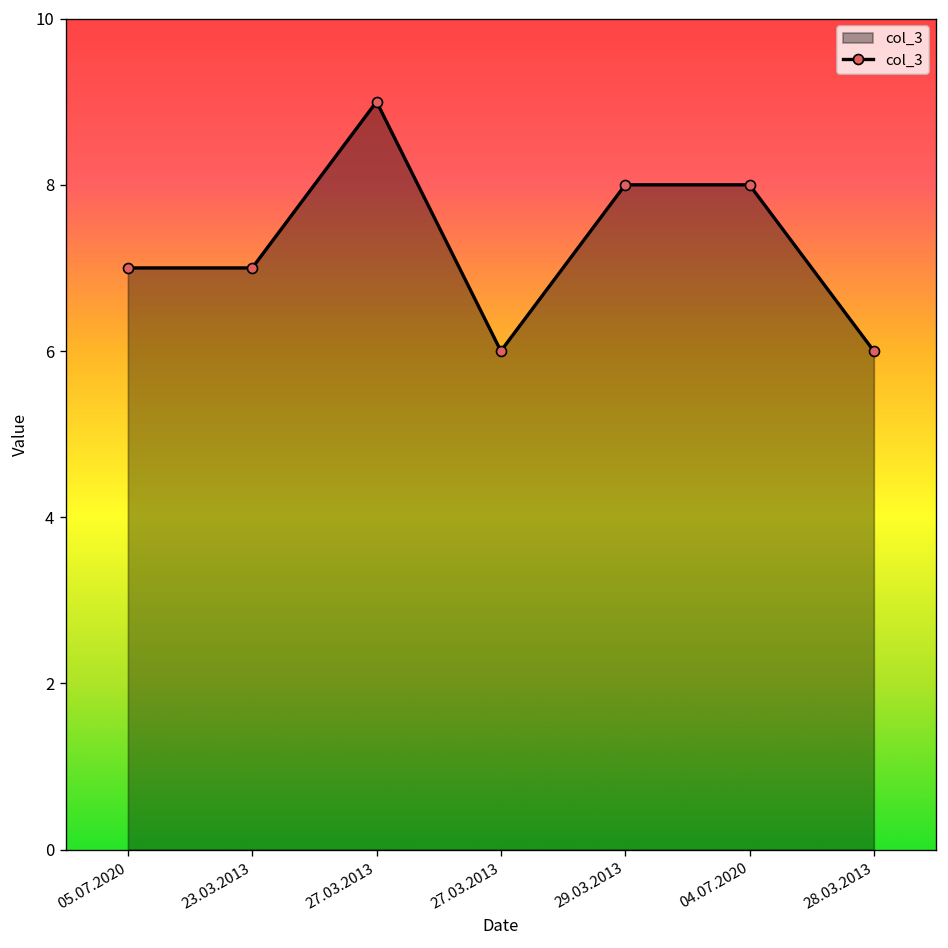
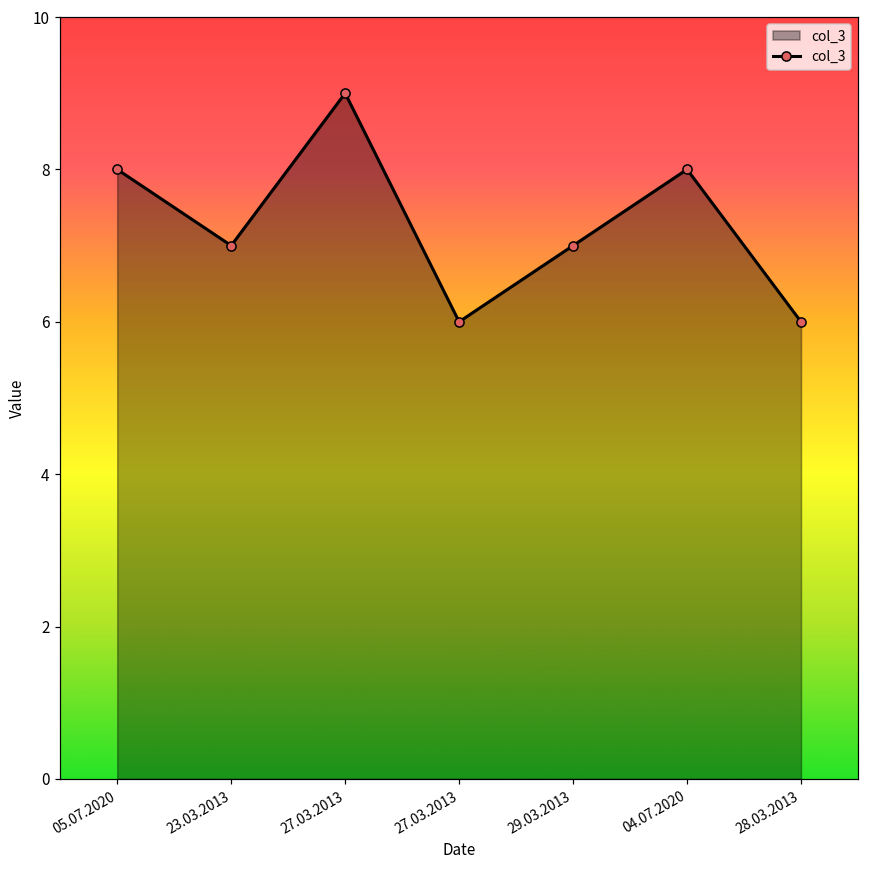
05.07.2020: 7 -> 8
29.03.2013: 8 -> 7
